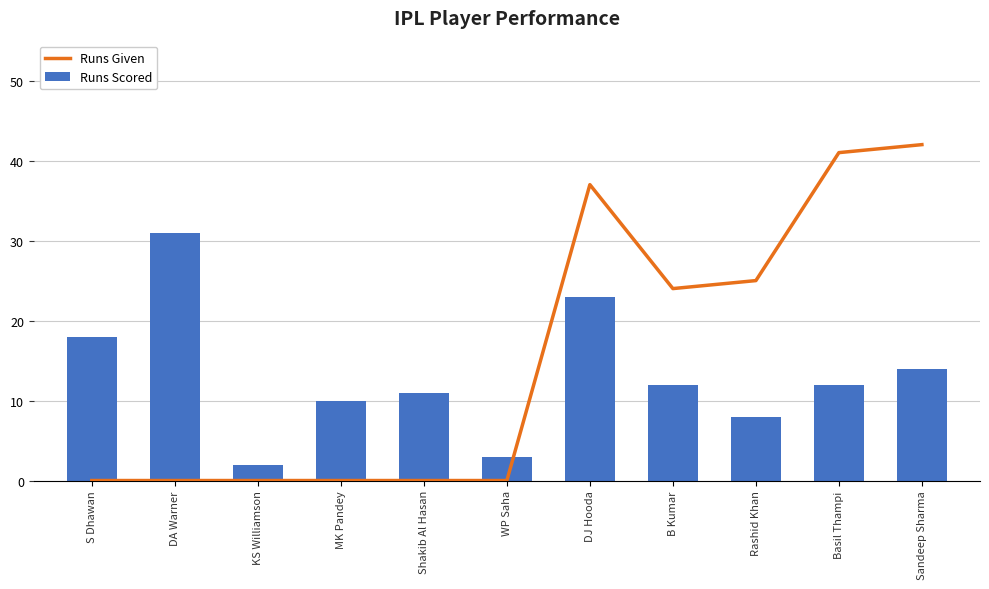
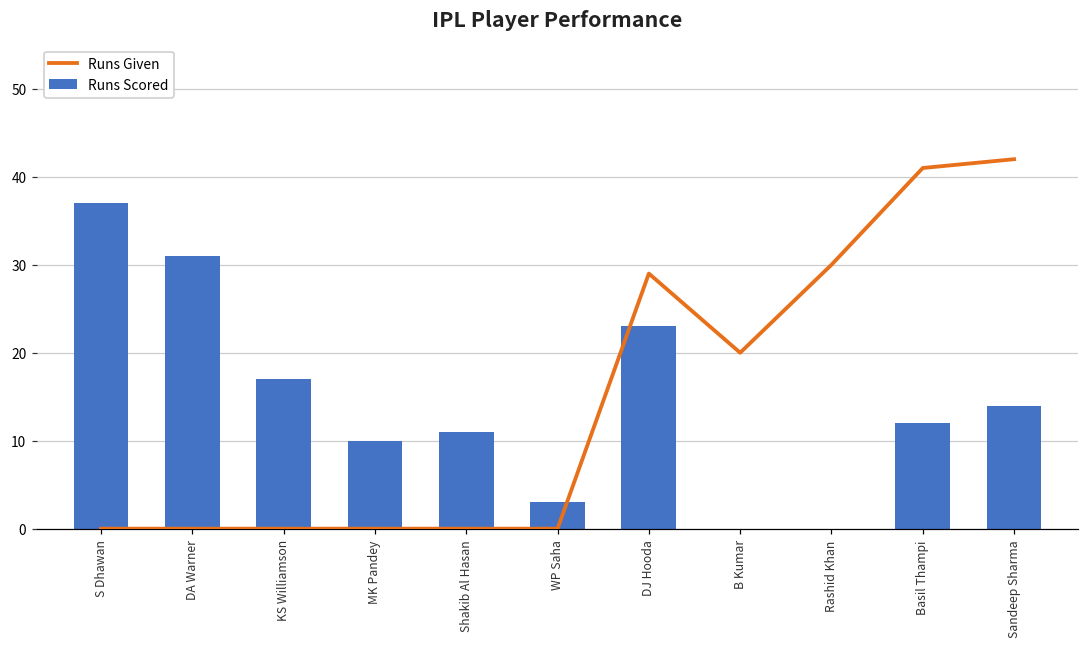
Runs Scored, S Dhawan: 18 -> 37
Runs Scored, KS Williamson: 2 -> 17
Runs Given, DJ Hooda: 37 -> 29
Runs Given, B Kumar: 24 -> 20
Runs Scored, B Kumar: 12 -> 0
Runs Given, Rashid Khan: 25 -> 30
Runs Scored, Rashid Khan: 8 -> 0
